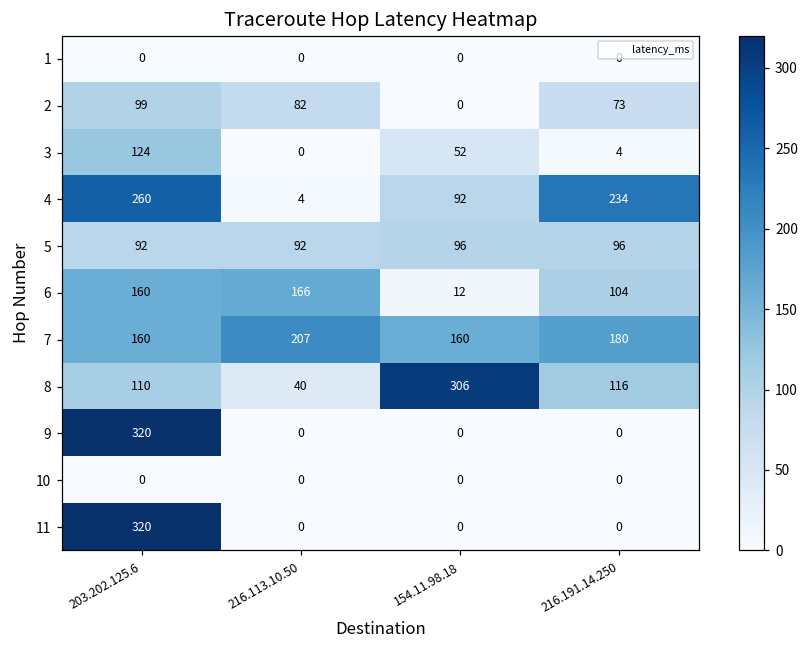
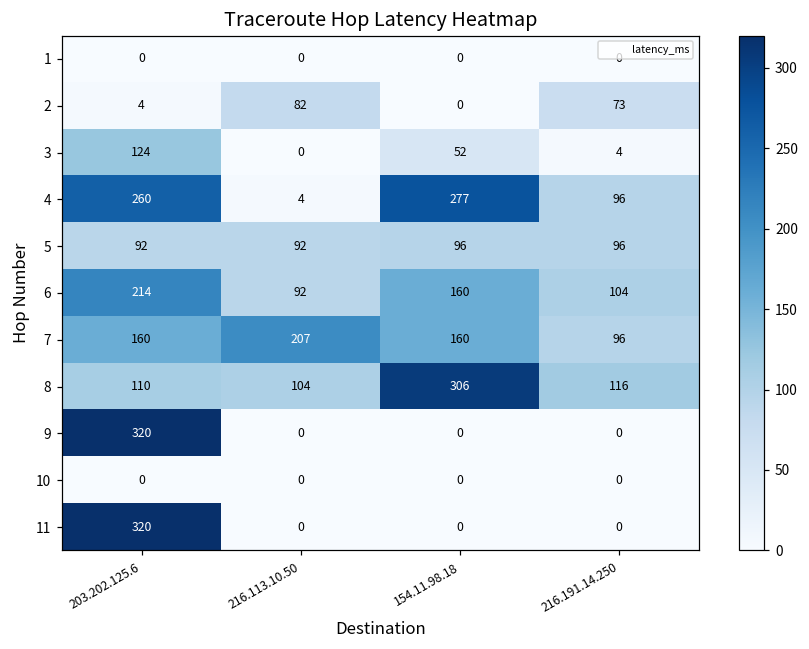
2, 203.202.125.6: 99 -> 4
4, 154.11.98.18: 92 -> 277
4, 216.191.14.250: 234 -> 96
6, 203.202.125.6: 160 -> 214
6, 216.113.10.50: 166 -> 92
6, 154.11.98.18: 12 -> 160
7, 216.191.14.250: 180 -> 96
8, 216.113.10.50: 40 -> 104
